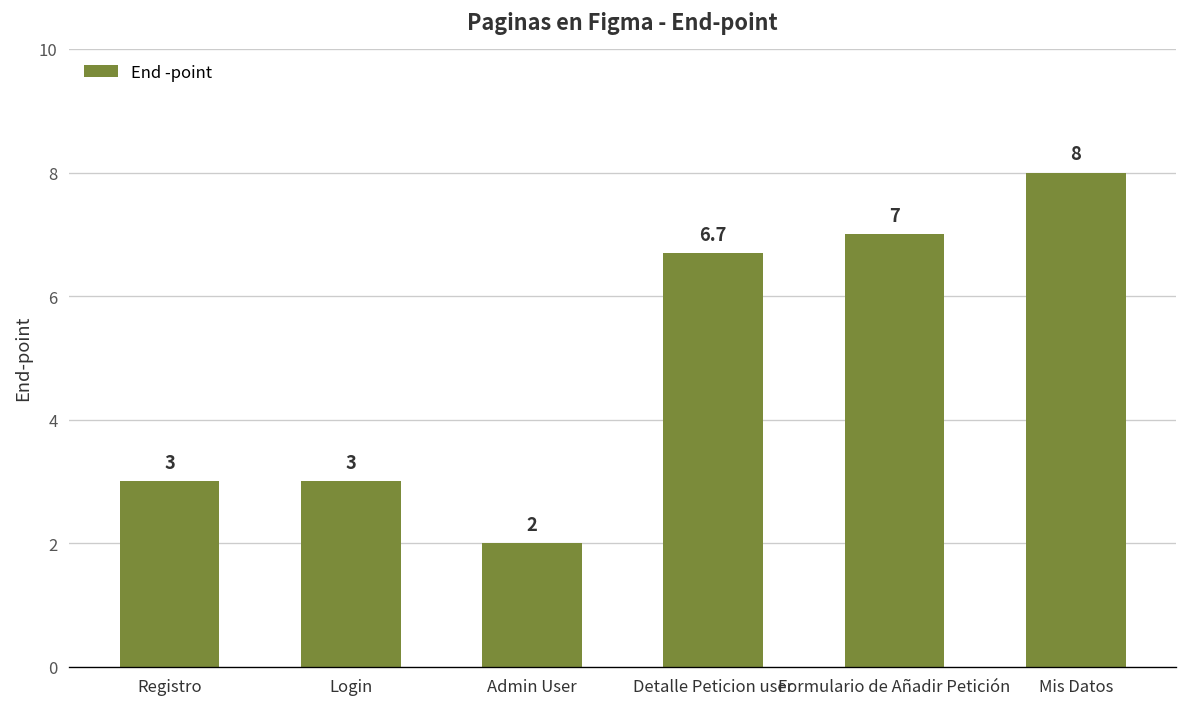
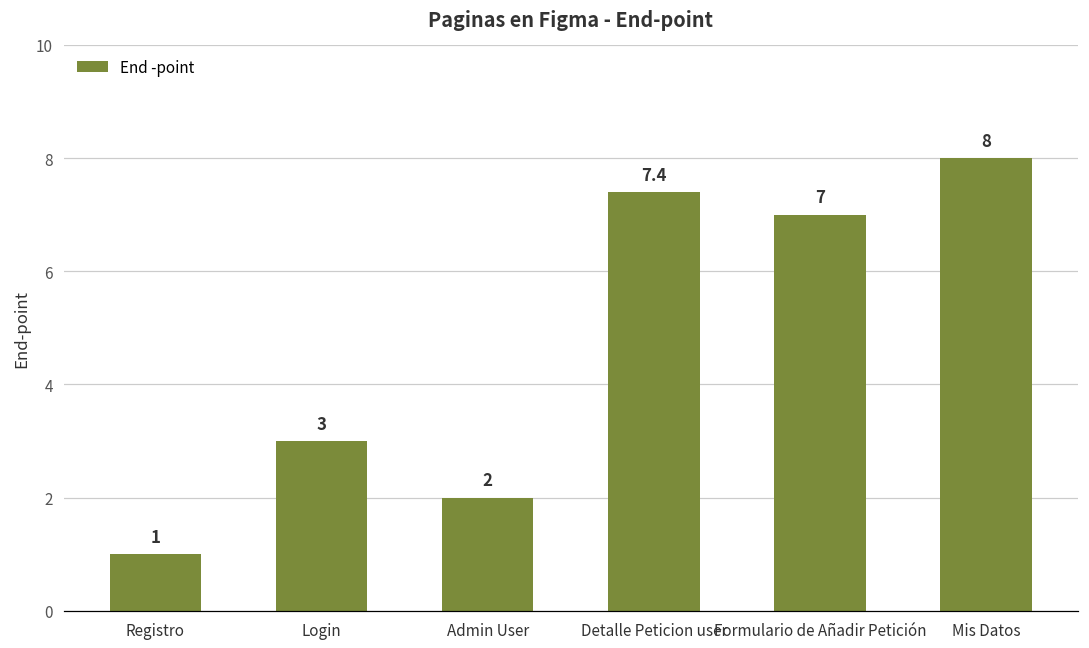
Registro: 3 -> 1
Detalle Peticion user: 6.7 -> 7.4
